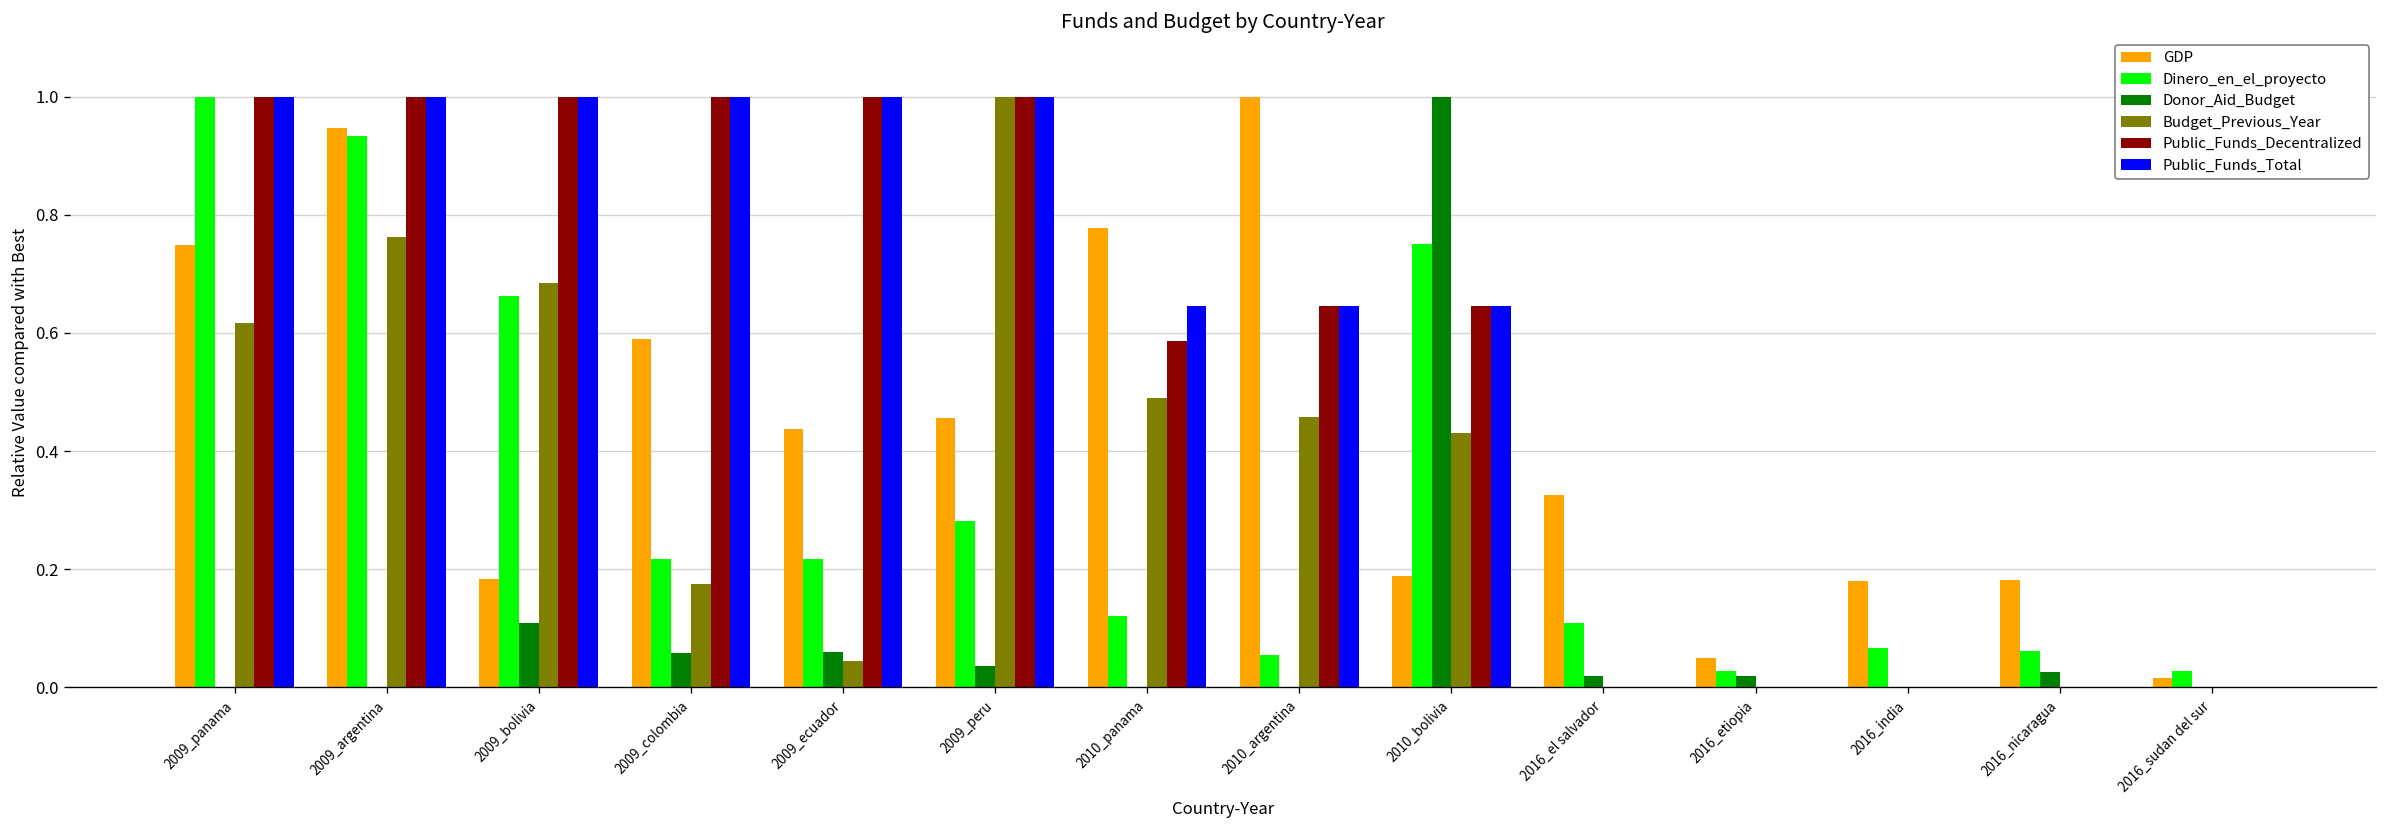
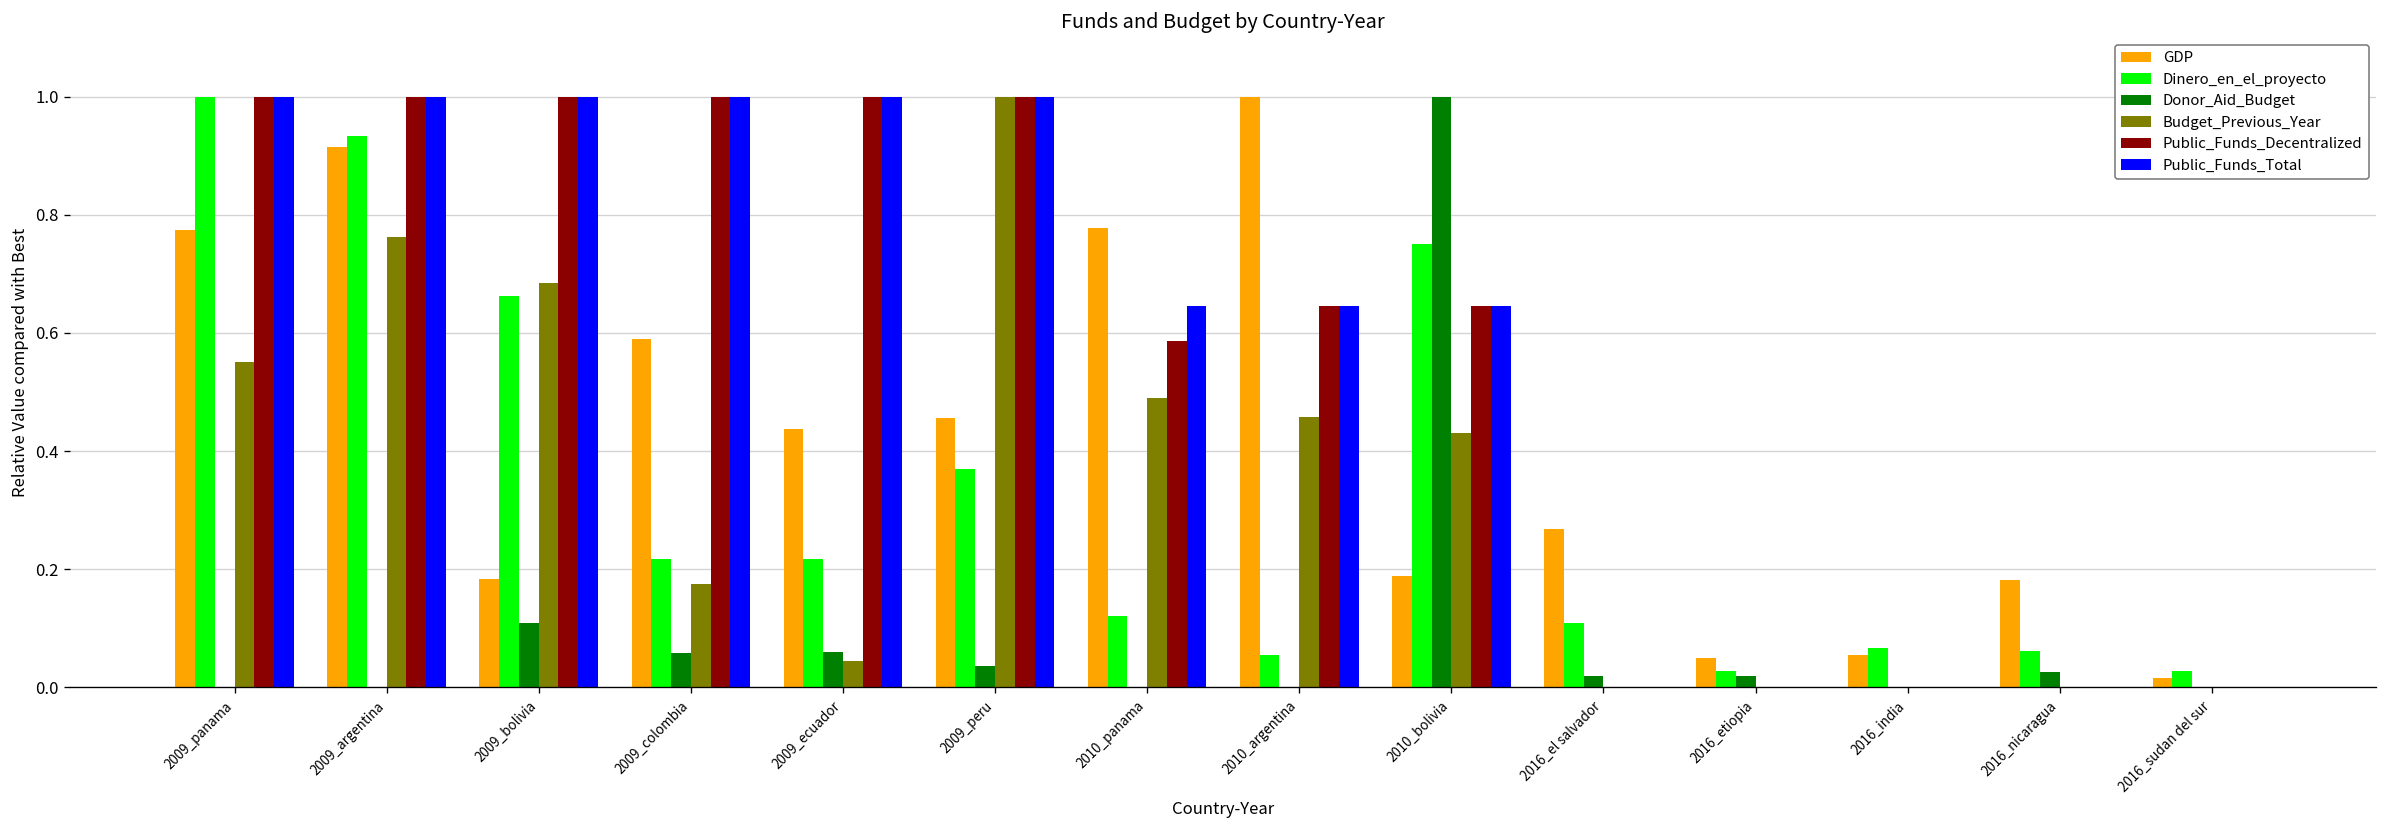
GDP, 2009_panama: 0.75 -> 0.78
Budget_Previous_Year, 2009_panama: 0.62 -> 0.55
GDP, 2009_argentina: 0.95 -> 0.91
Dinero_en_el_proyecto, 2009_peru: 0.28 -> 0.37
GDP, 2016_el salvador: 0.33 -> 0.27
GDP, 2016_india: 0.18 -> 0.05
